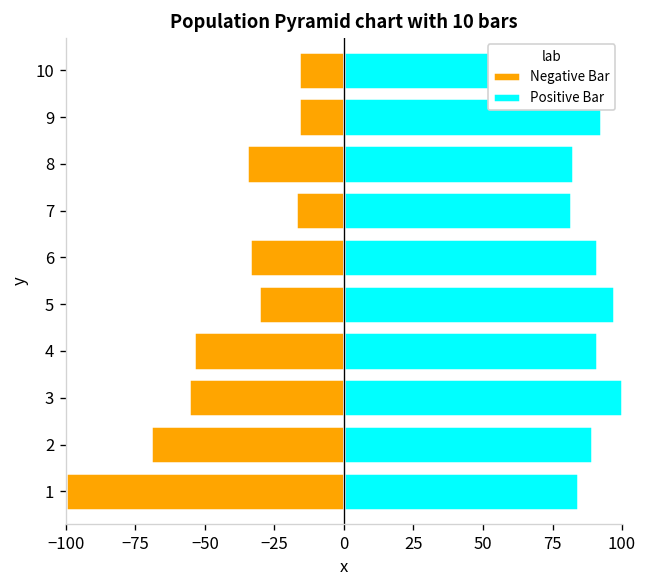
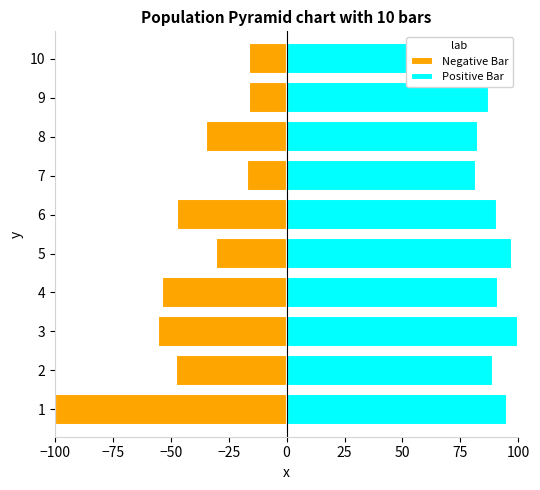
Positive Bar, 9: 92 -> 87
Negative Bar, 6: -34 -> -47
Negative Bar, 2: -70 -> -48
Positive Bar, 1: 84 -> 95
